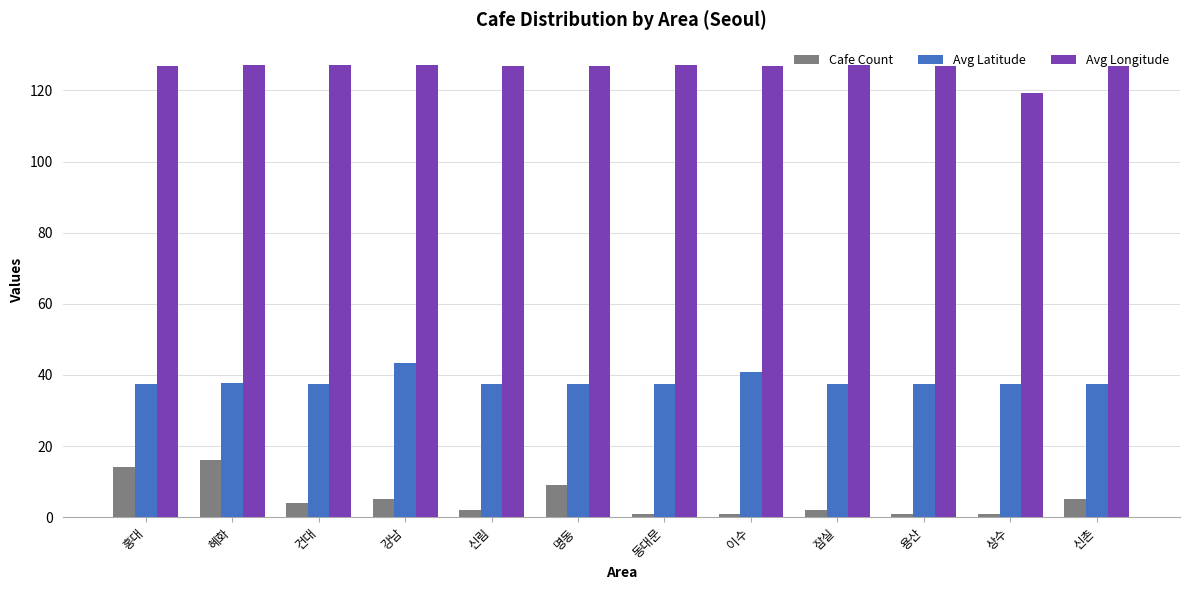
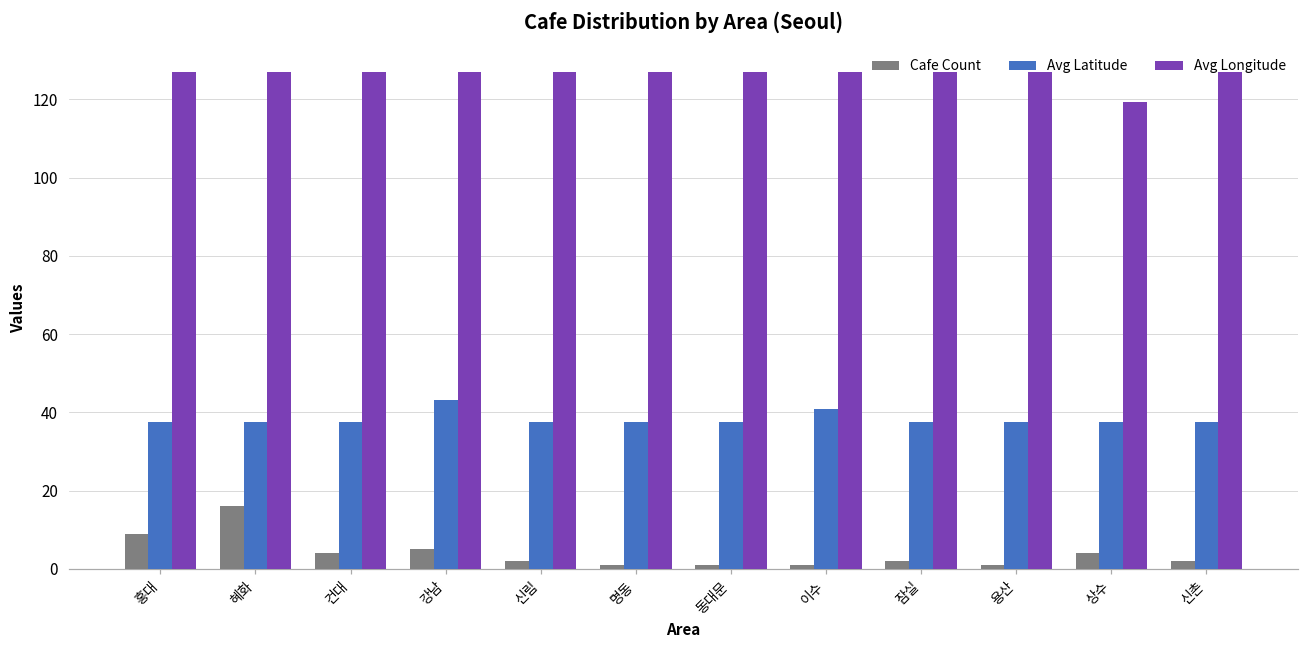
Cafe Count, 홍대: 14 -> 9
Cafe Count, 명동: 9 -> 1
Cafe Count, 상수: 1 -> 4
Cafe Count, 신촌: 5 -> 2
